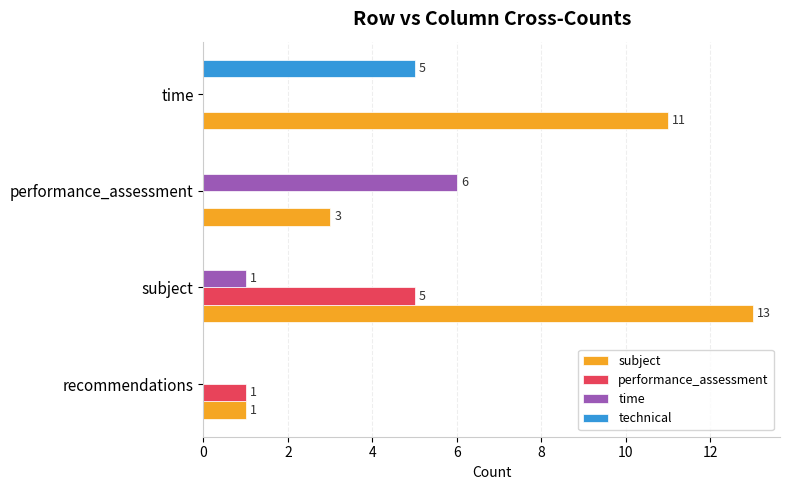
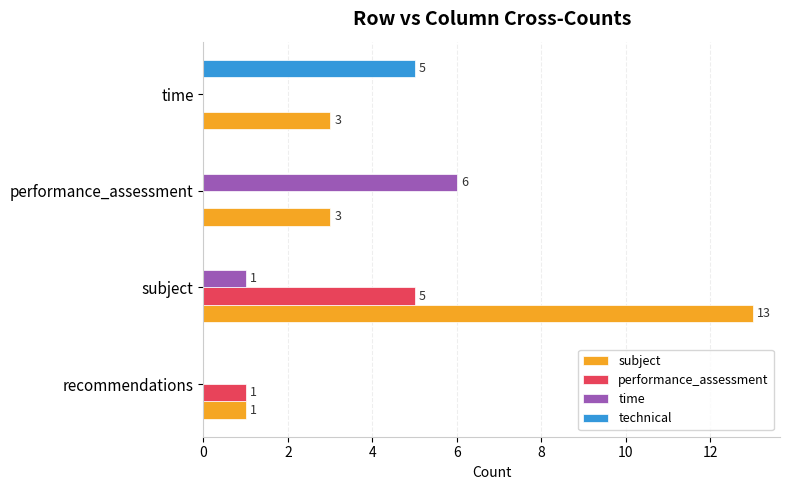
subject, time: 11 -> 3
